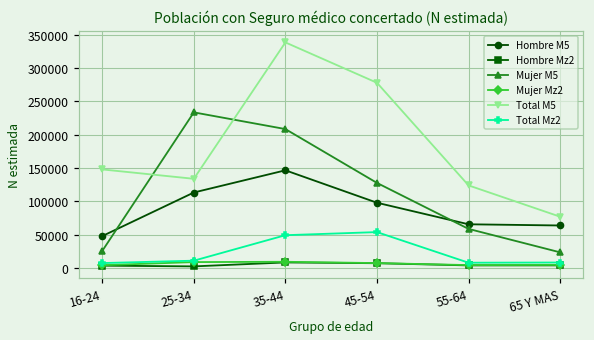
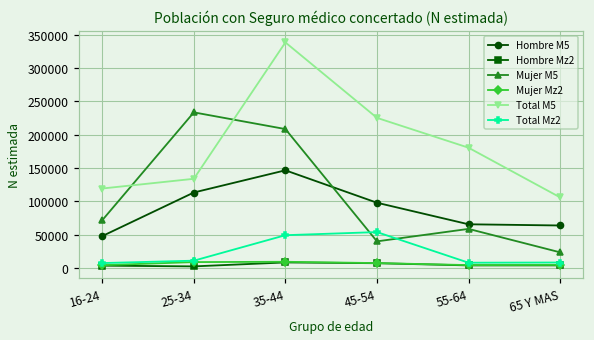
Mujer M5, 16-24: 30000 -> 70000
Total M5, 16-24: 150000 -> 120000
Mujer M5, 45-54: 130000 -> 40000
Total M5, 45-54: 280000 -> 230000
Total M5, 55-64: 120000 -> 180000
Total M5, 65 Y MAS: 80000 -> 110000
